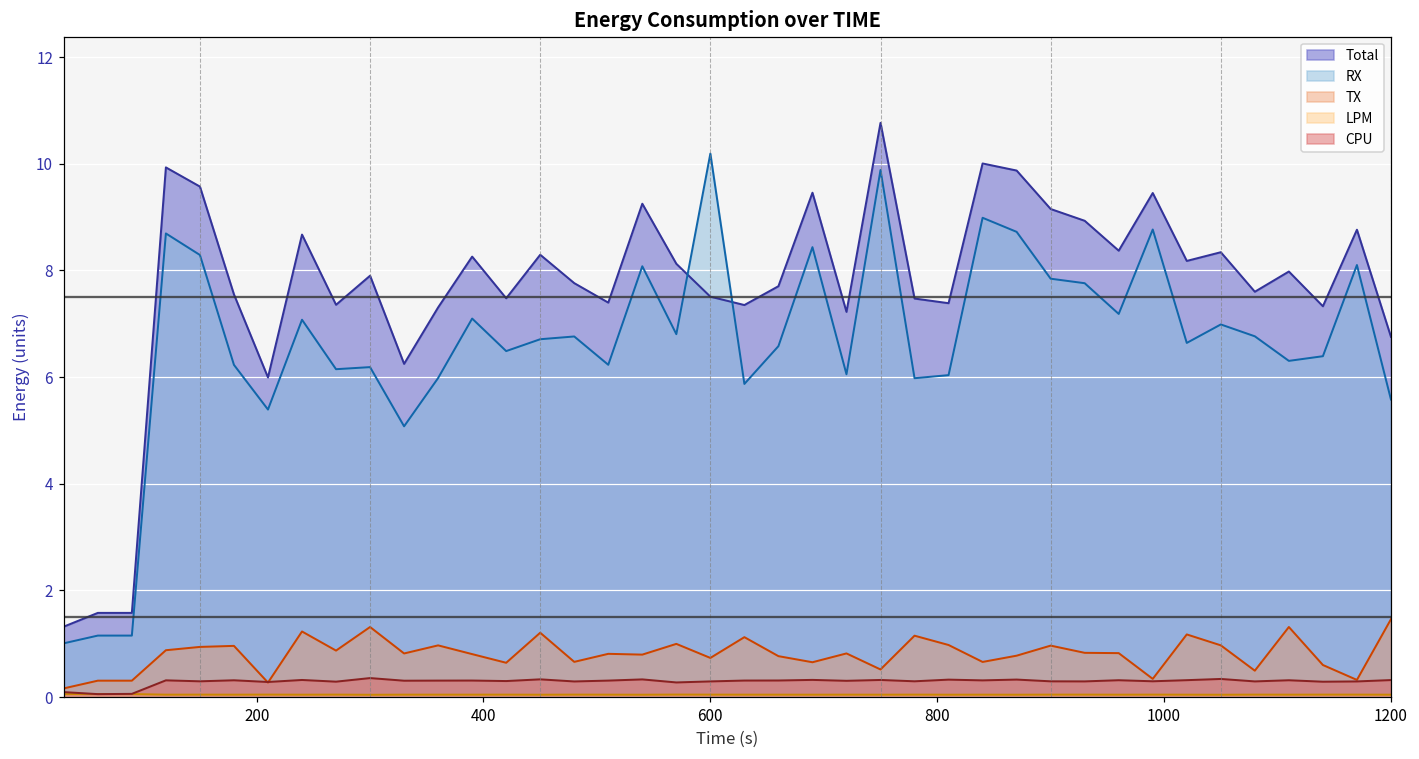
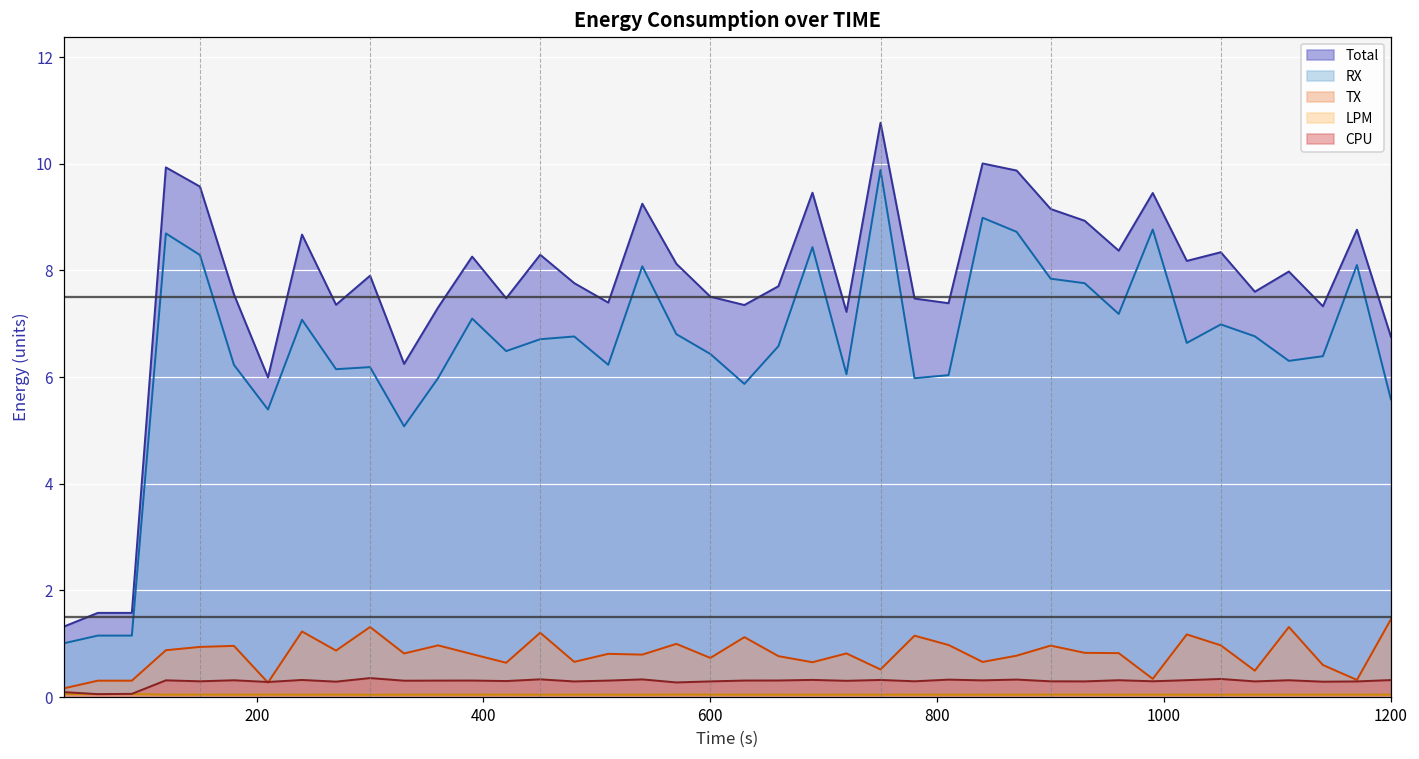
RX, 600: 10.2 -> 6.4
